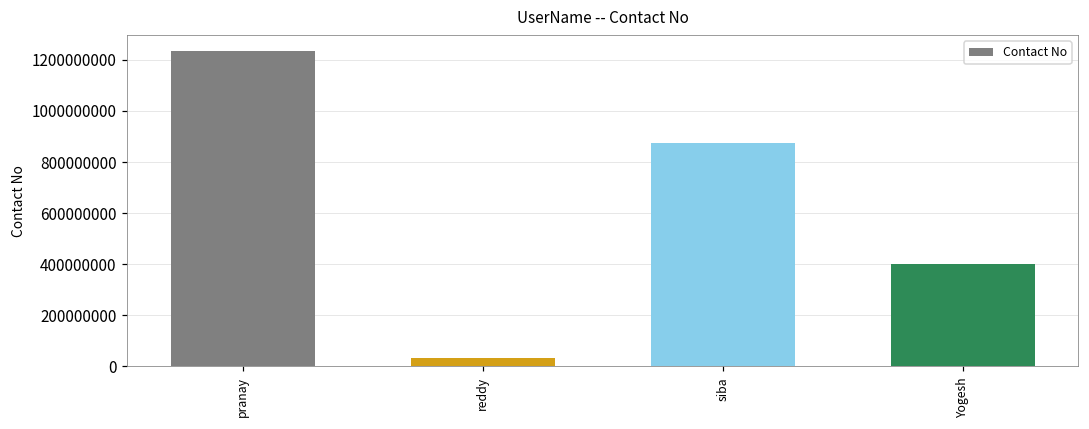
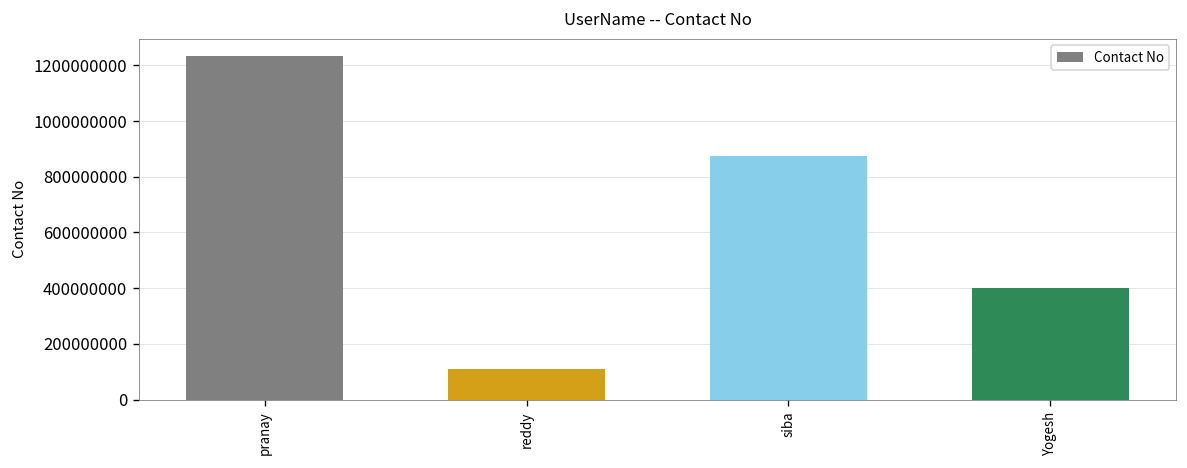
reddy: 30000000 -> 110000000
